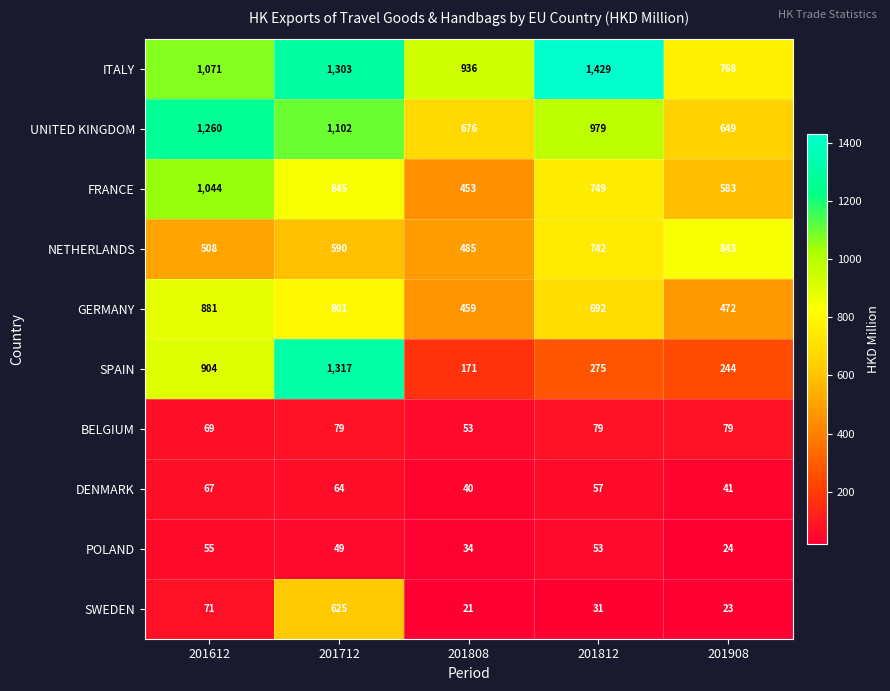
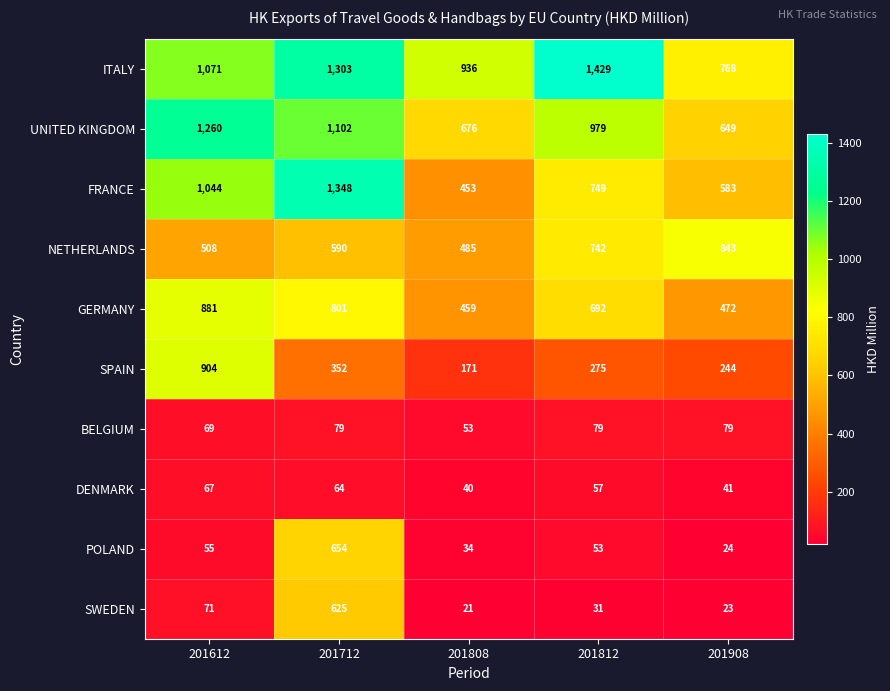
FRANCE, 201712: 845 -> 1,348
SPAIN, 201712: 1,317 -> 352
POLAND, 201712: 49 -> 654
